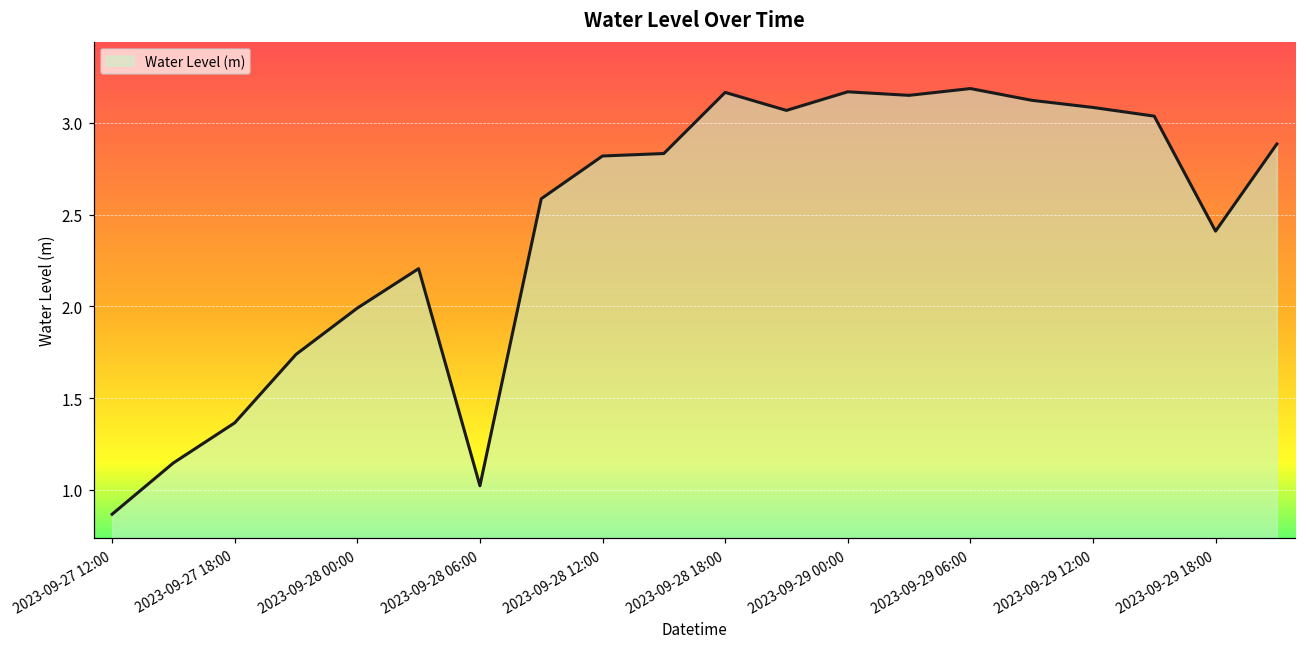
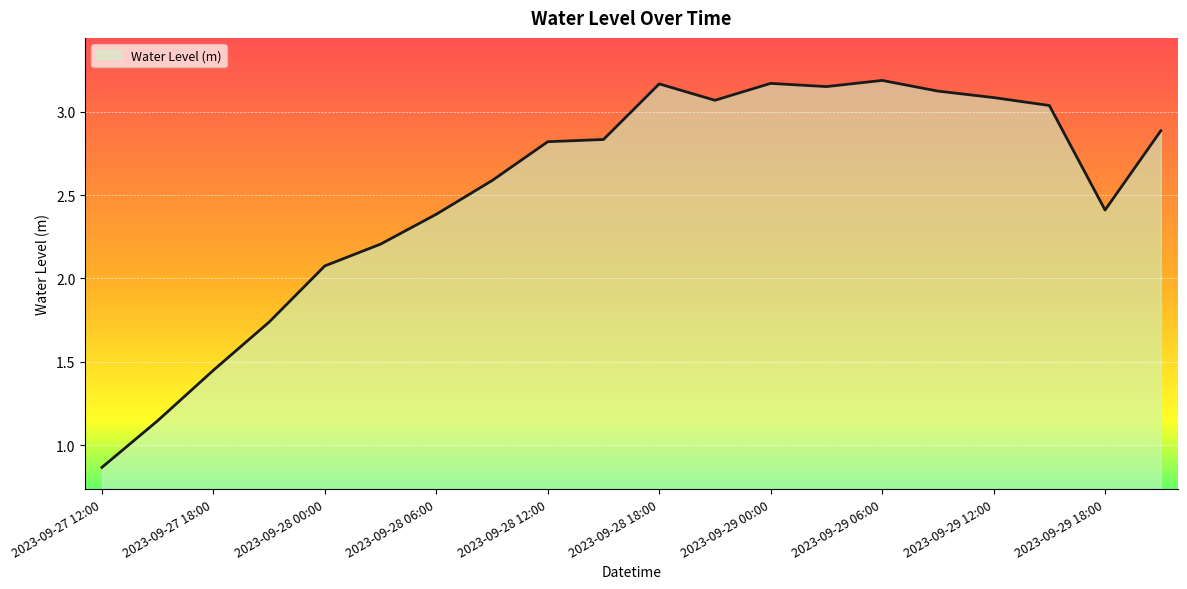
2023-09-27 18:00: 1.37 -> 1.45
2023-09-28 00:00: 1.99 -> 2.08
2023-09-28 06:00: 1.02 -> 2.38
